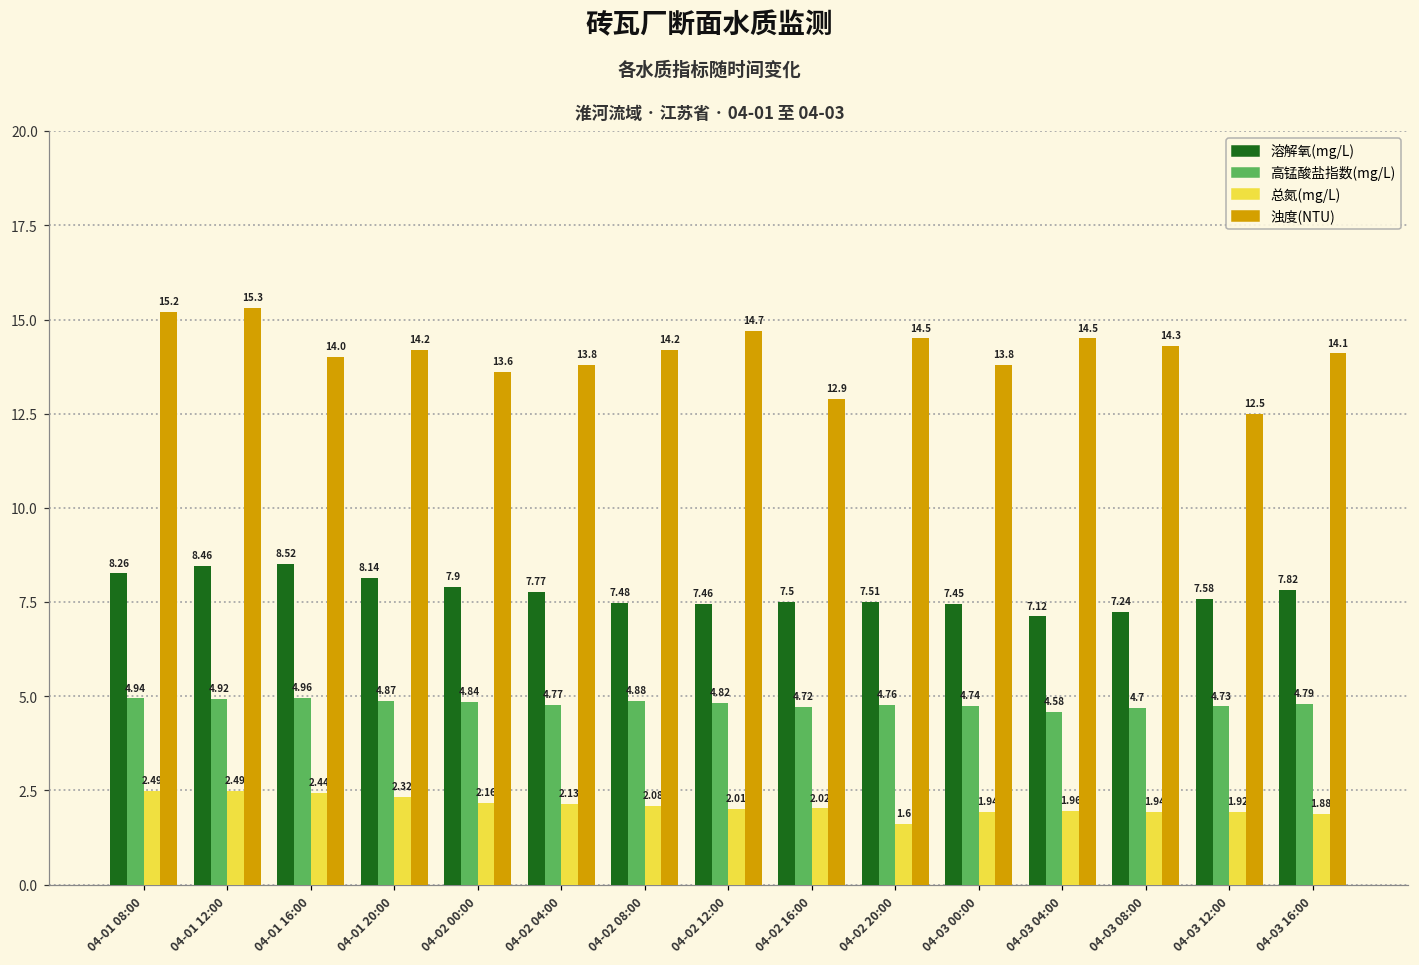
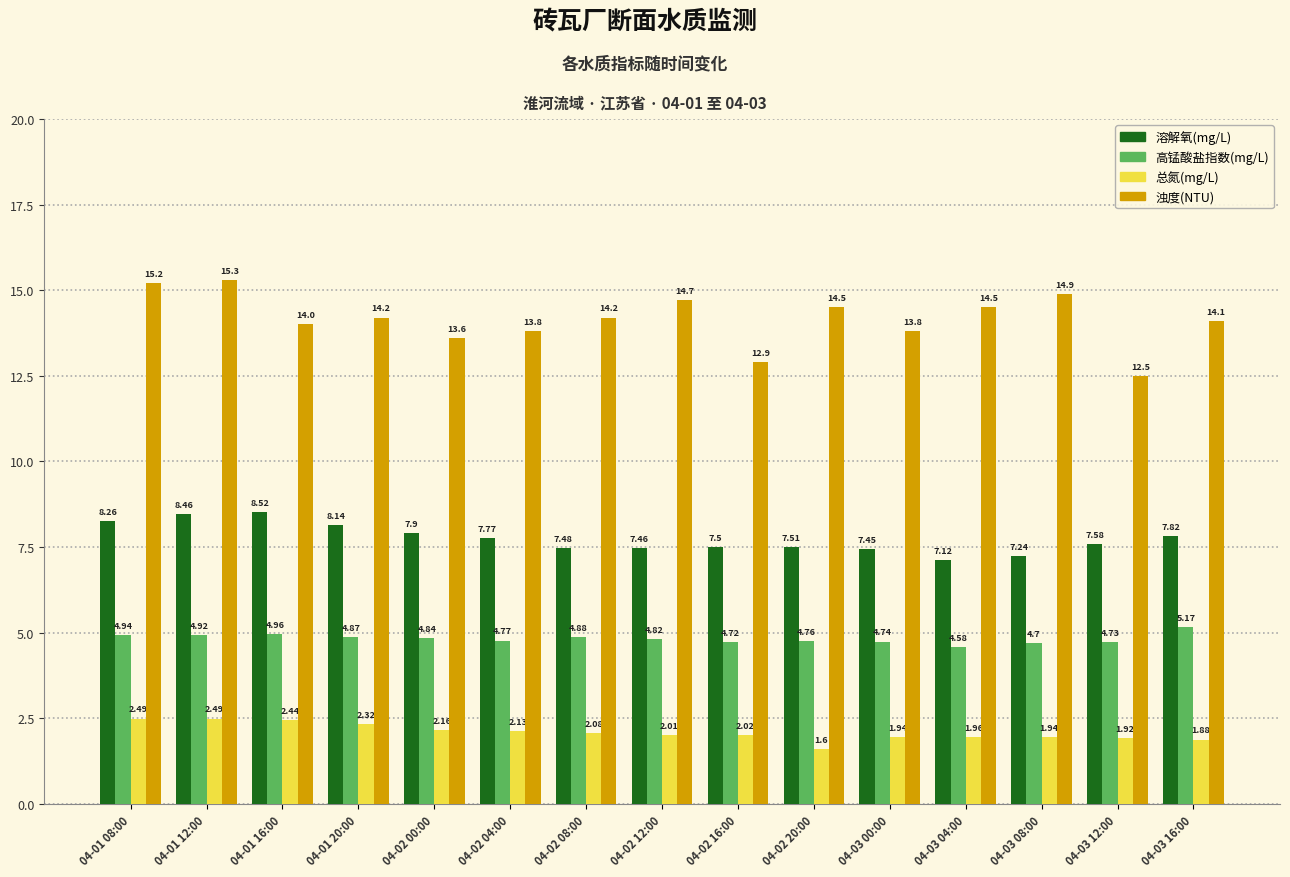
浊度(NTU), 04-03 08:00: 14.3 -> 14.9
高锰酸盐指数(mg/L), 04-03 16:00: 4.79 -> 5.17
